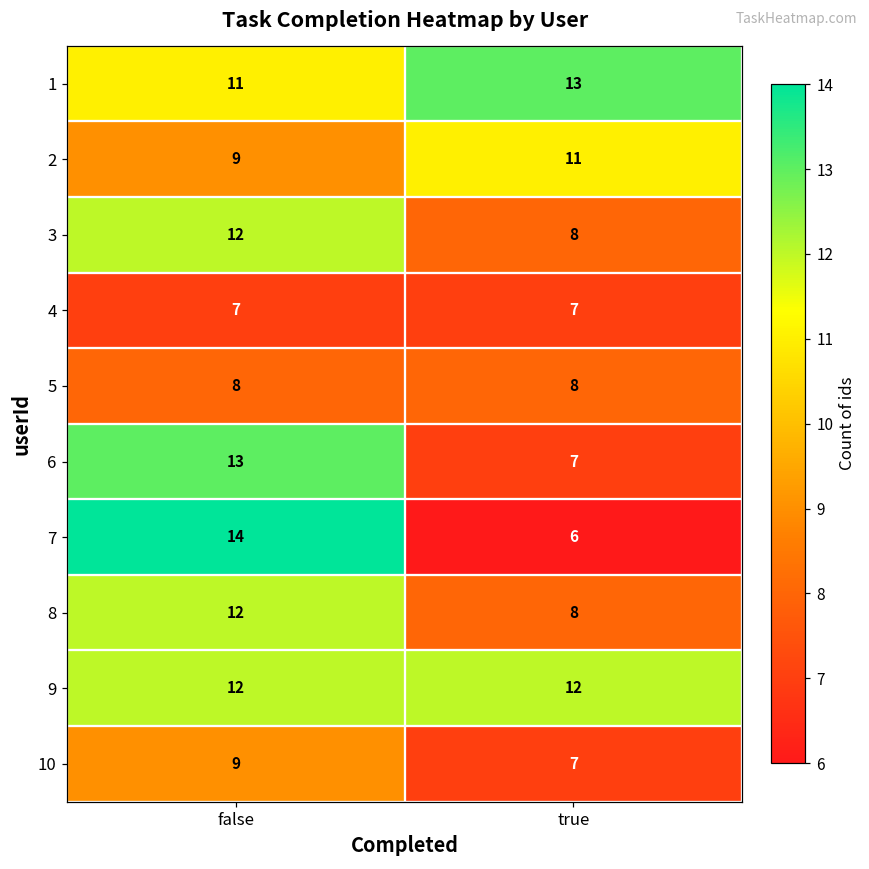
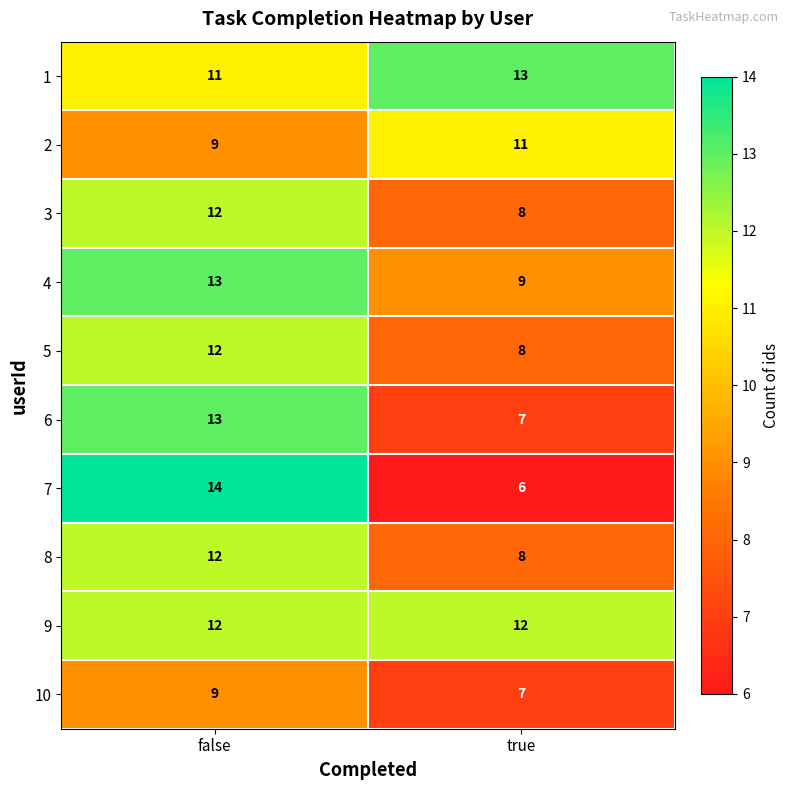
4, false: 7 -> 13
4, true: 7 -> 9
5, false: 8 -> 12
